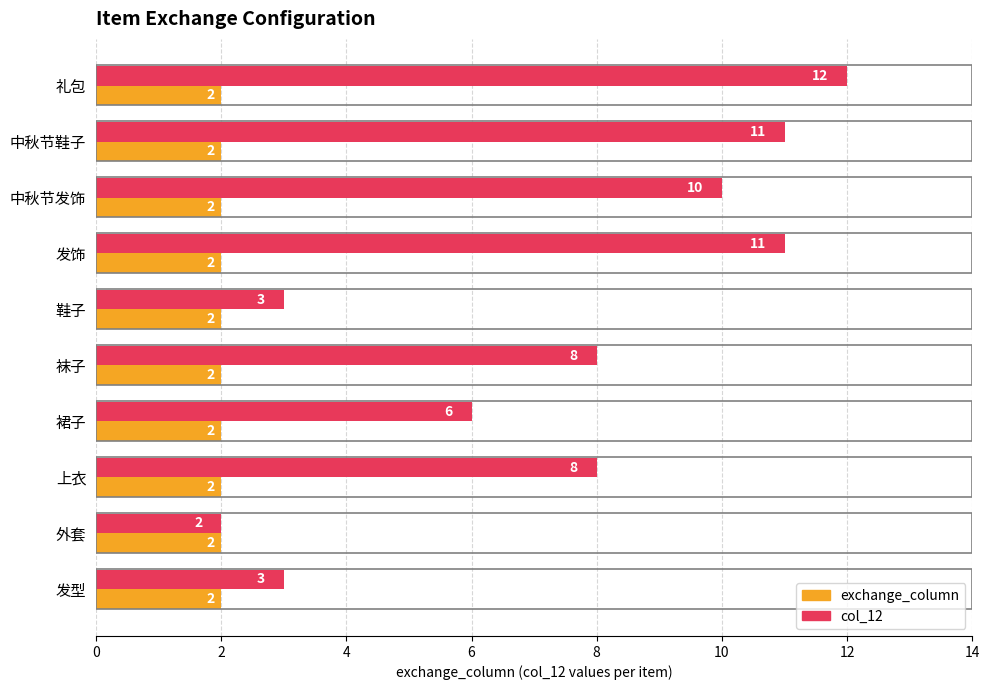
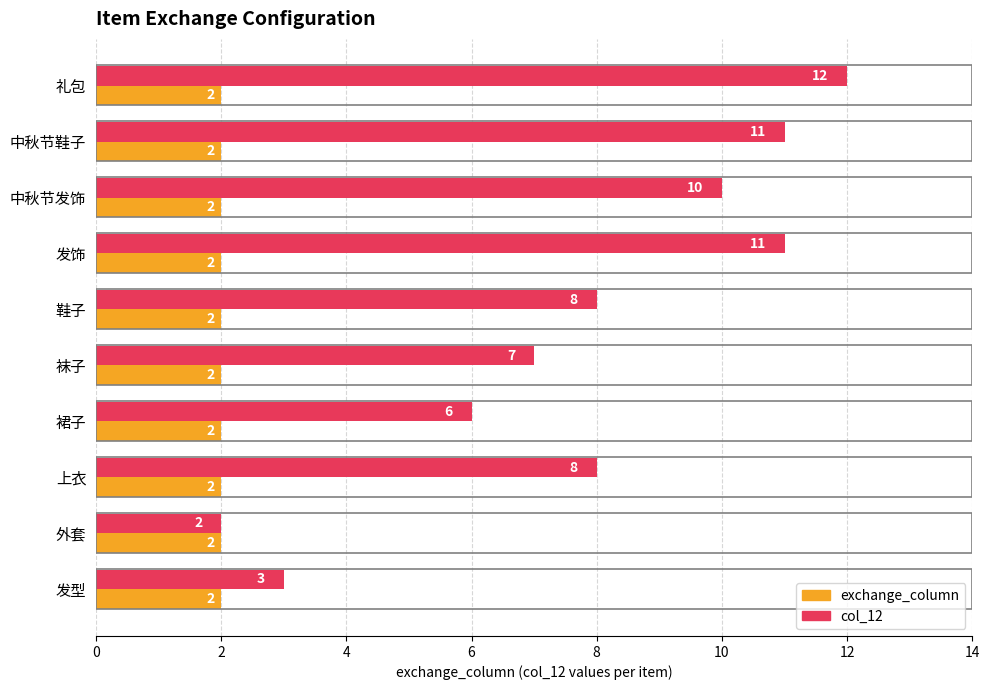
col_12, 鞋子: 3 -> 8
col_12, 袜子: 8 -> 7
